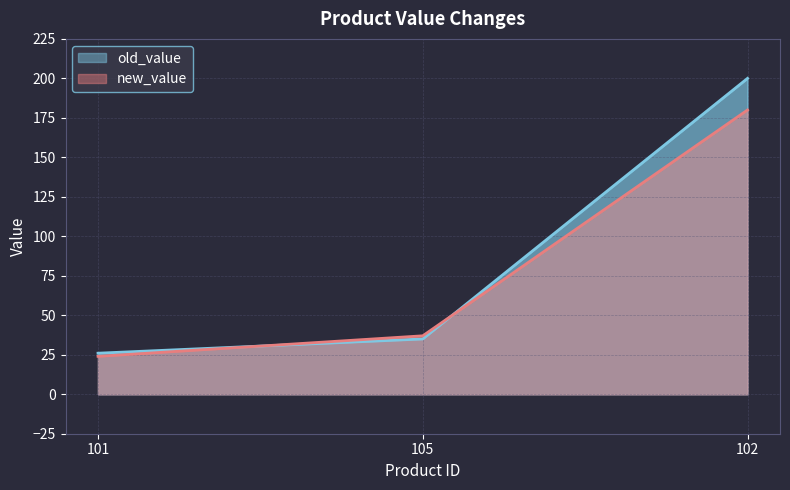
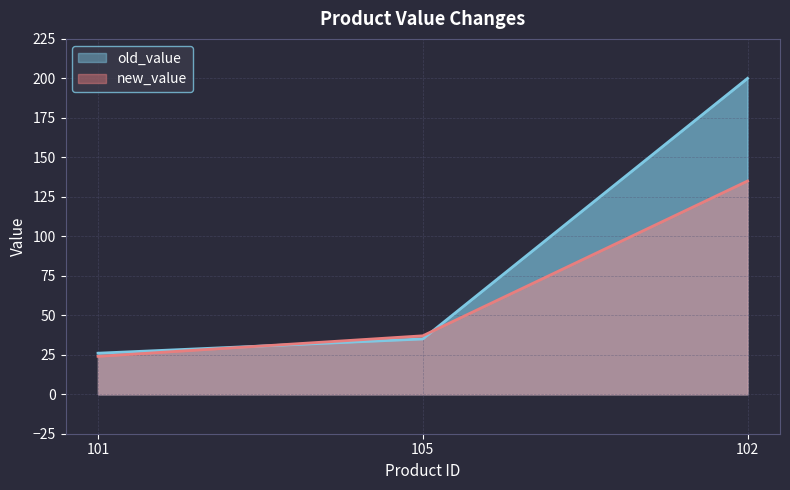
new_value, 102: 180 -> 135
